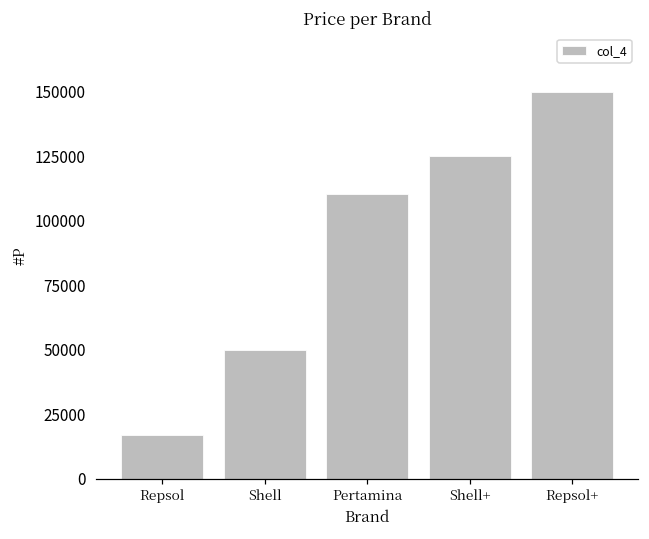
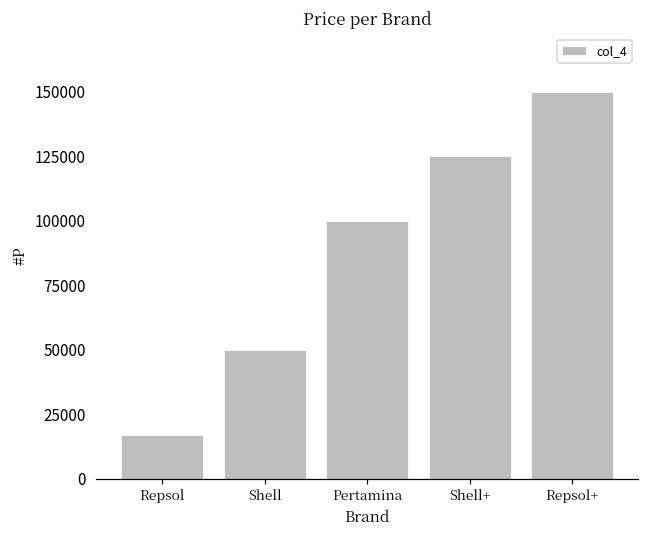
Pertamina: 110000 -> 100000
